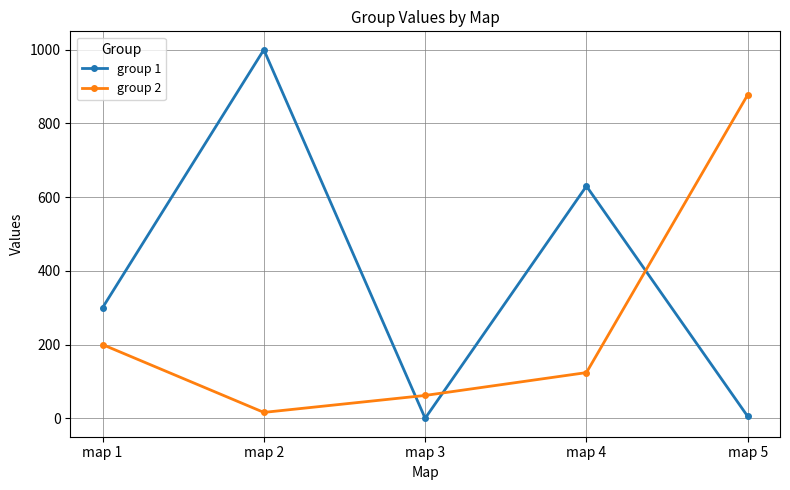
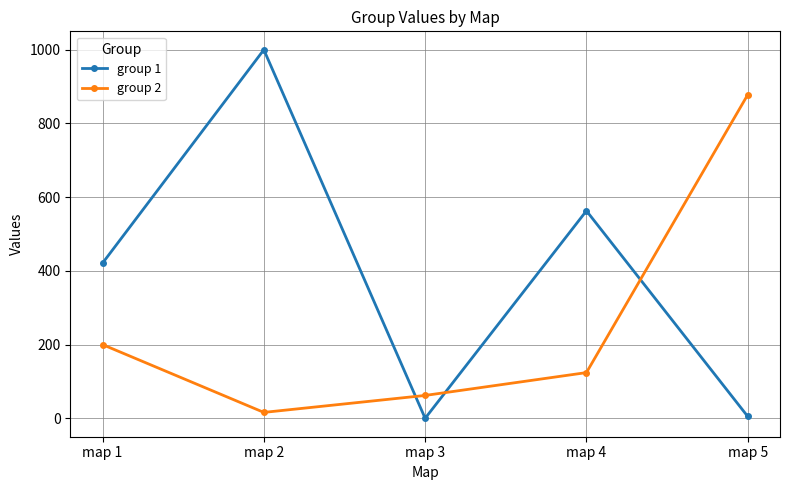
group 1, map 1: 300 -> 420
group 1, map 4: 630 -> 560
